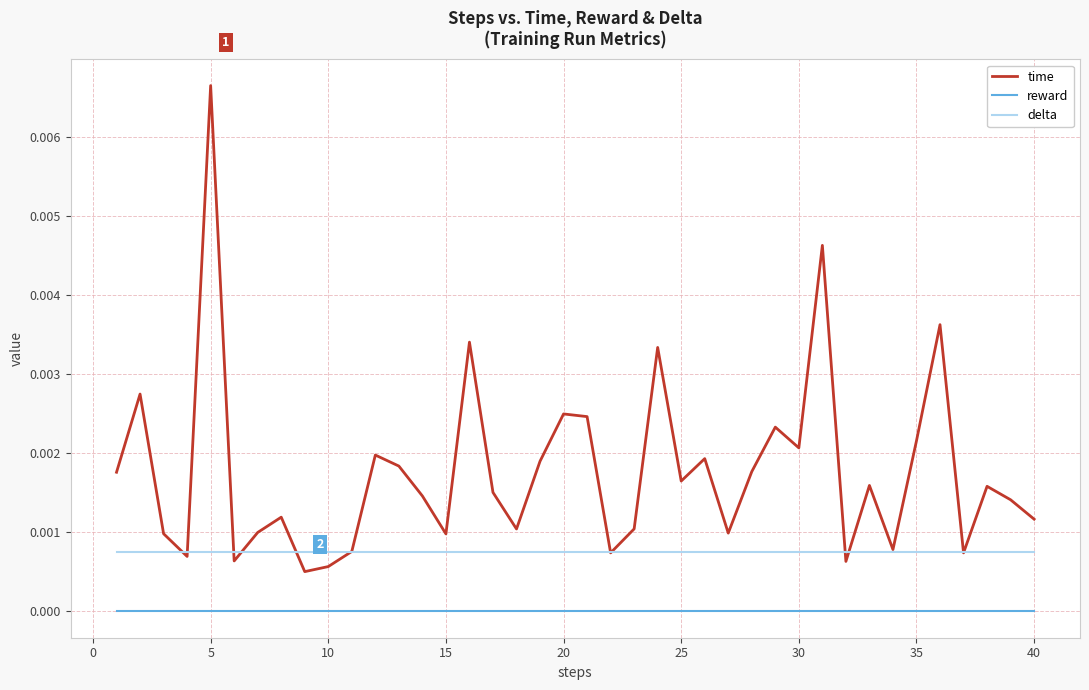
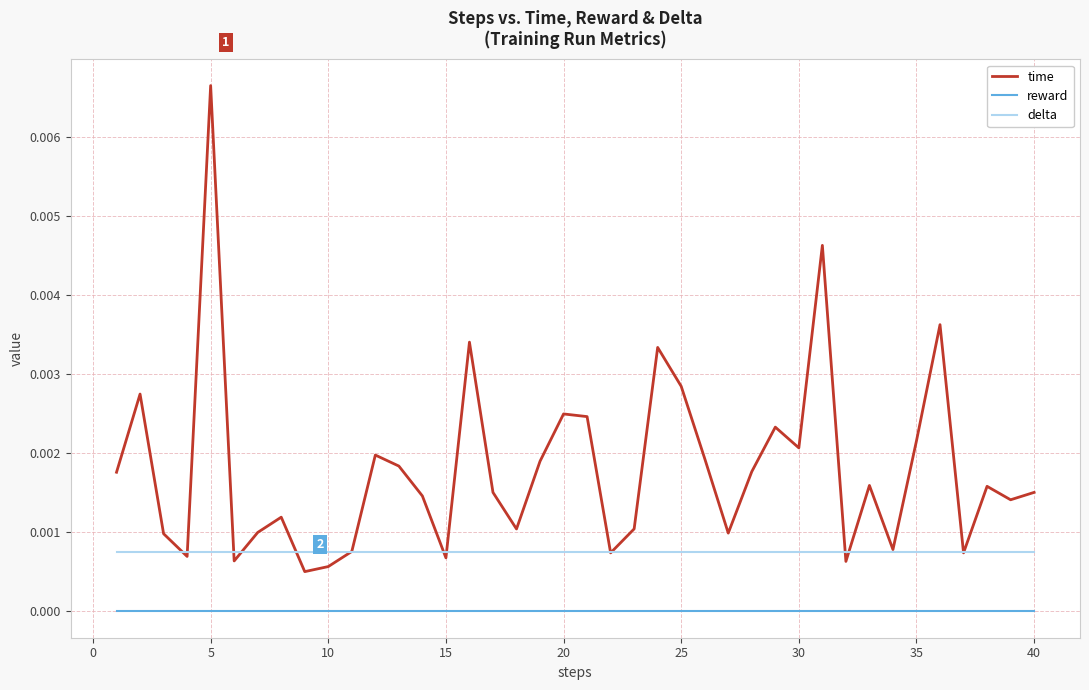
time, 15: 0.0010 -> 0.0007
time, 25: 0.0016 -> 0.0028
time, 40: 0.0012 -> 0.0015
